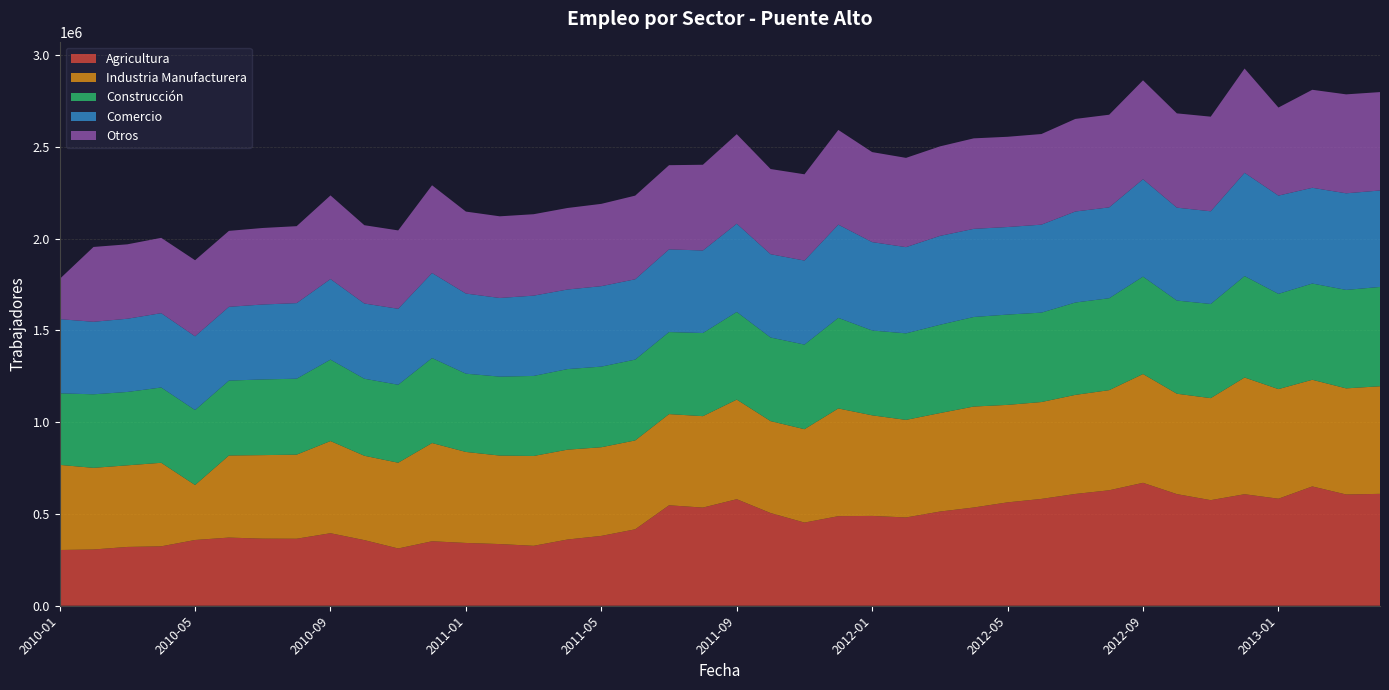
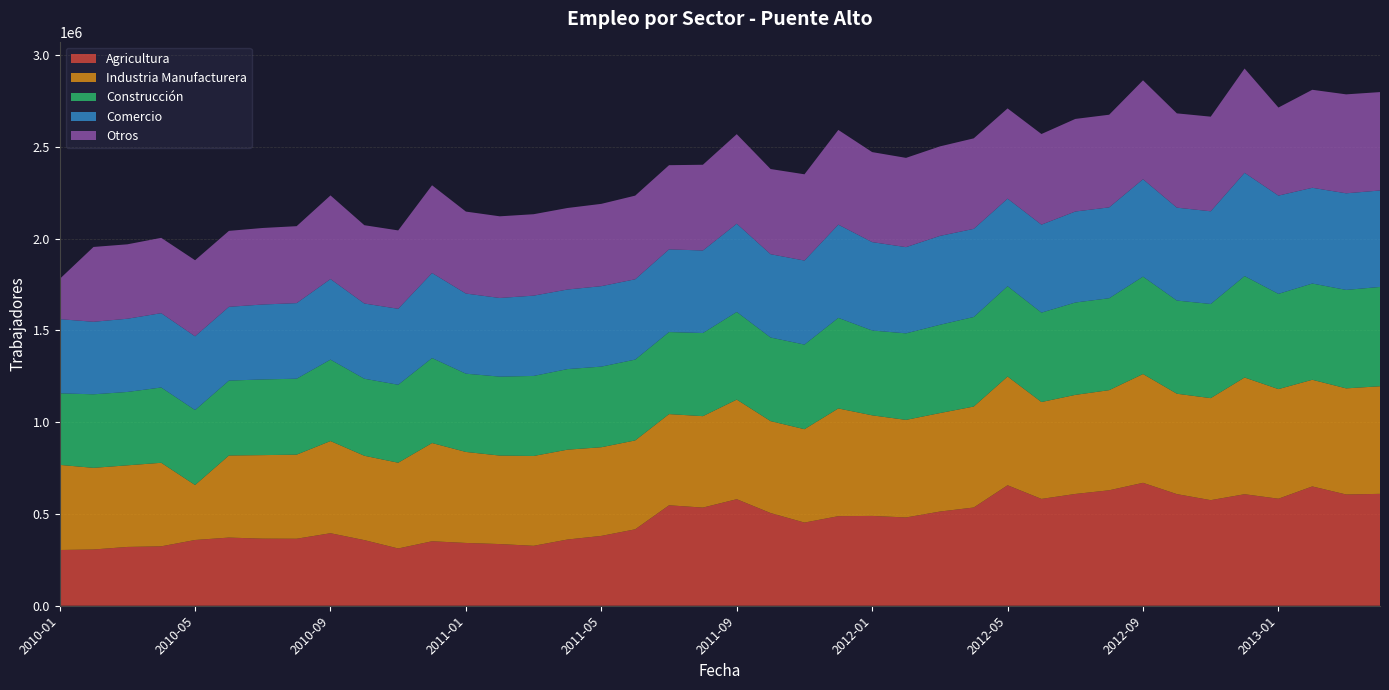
Agricultura, 2012-05: 560000 -> 660000
Industria Manufacturera, 2012-05: 530000 -> 590000
